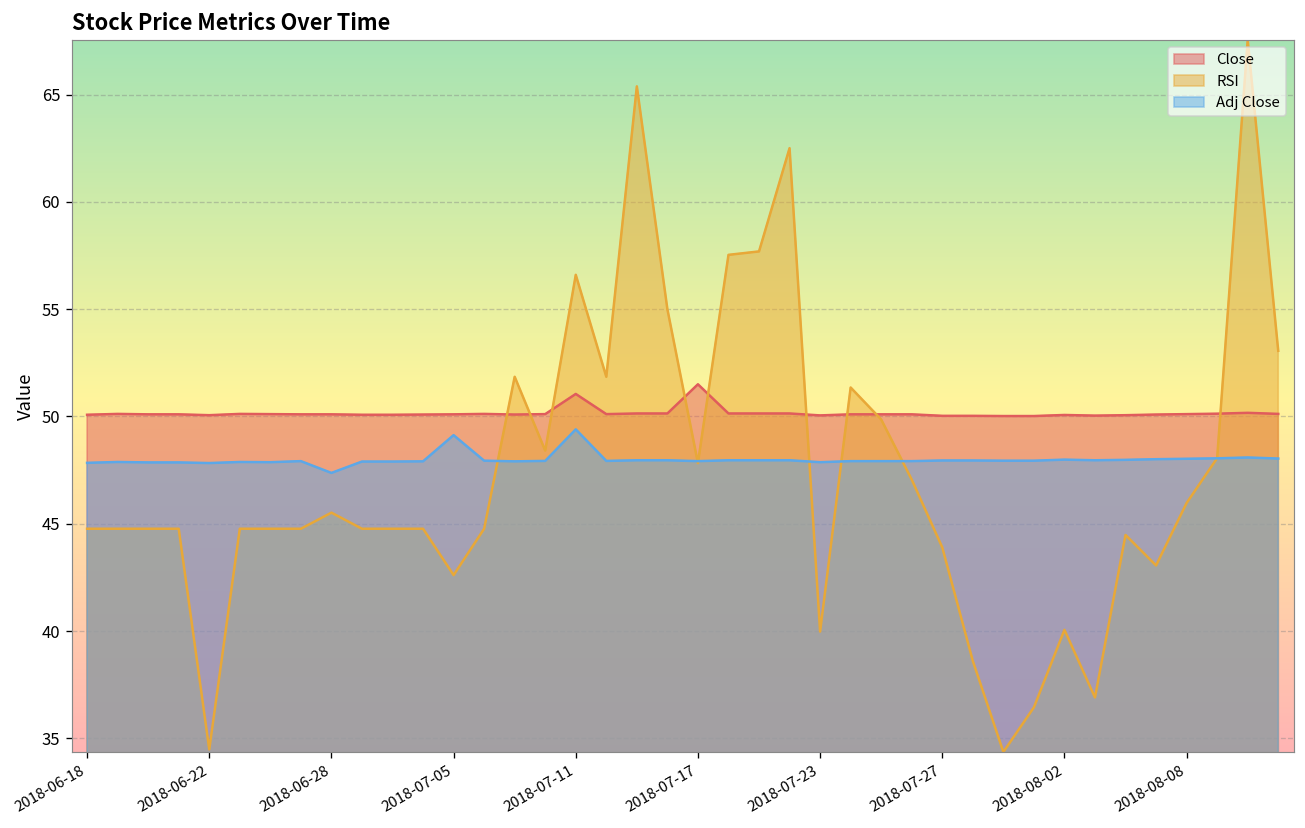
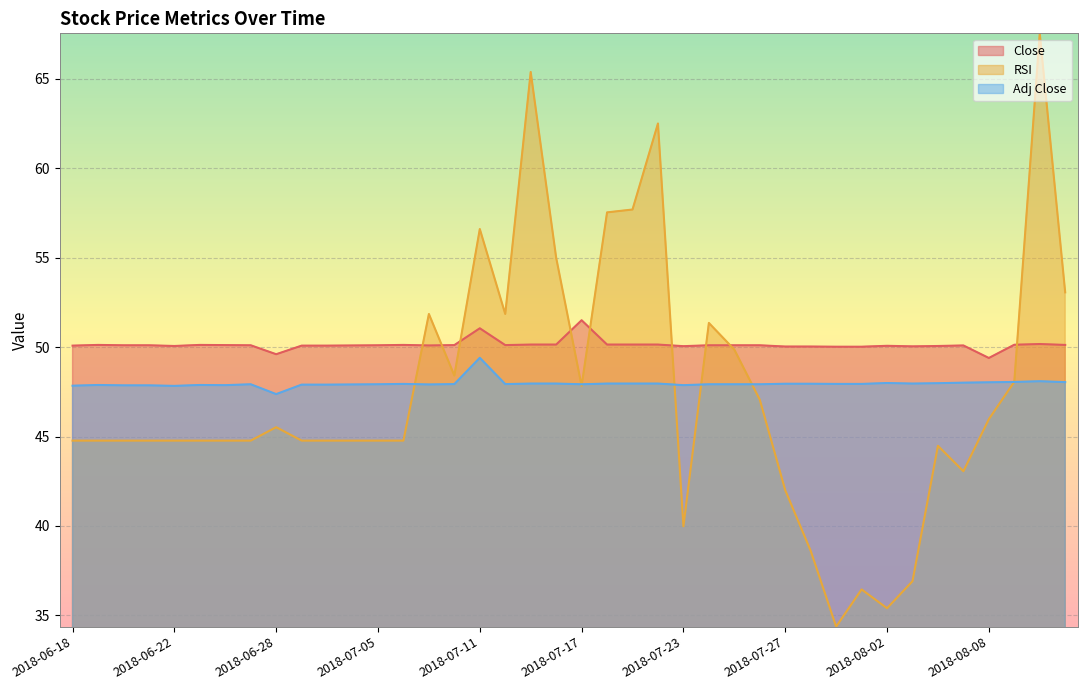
RSI, 2018-06-22: 34.5 -> 44.8
Close, 2018-06-28: 50.1 -> 49.6
RSI, 2018-07-05: 42.6 -> 44.8
Adj Close, 2018-07-05: 49.1 -> 47.9
RSI, 2018-07-27: 43.9 -> 42.0
RSI, 2018-08-02: 40.1 -> 35.4
Close, 2018-08-08: 50.1 -> 49.4
